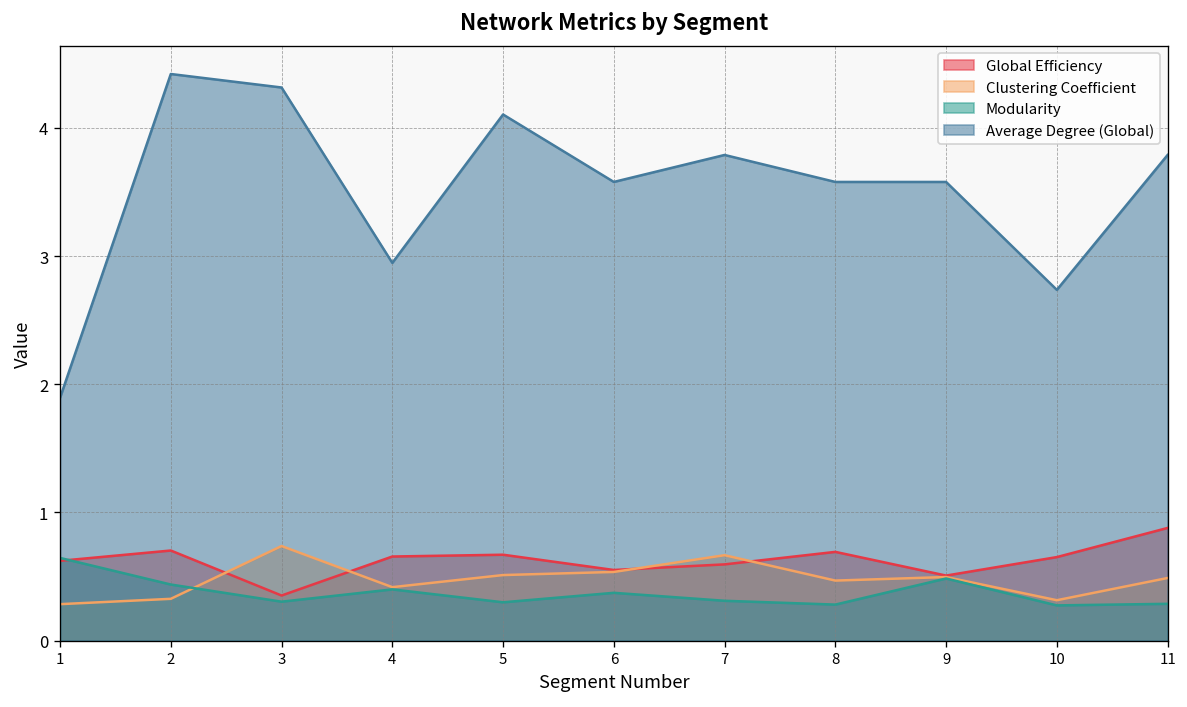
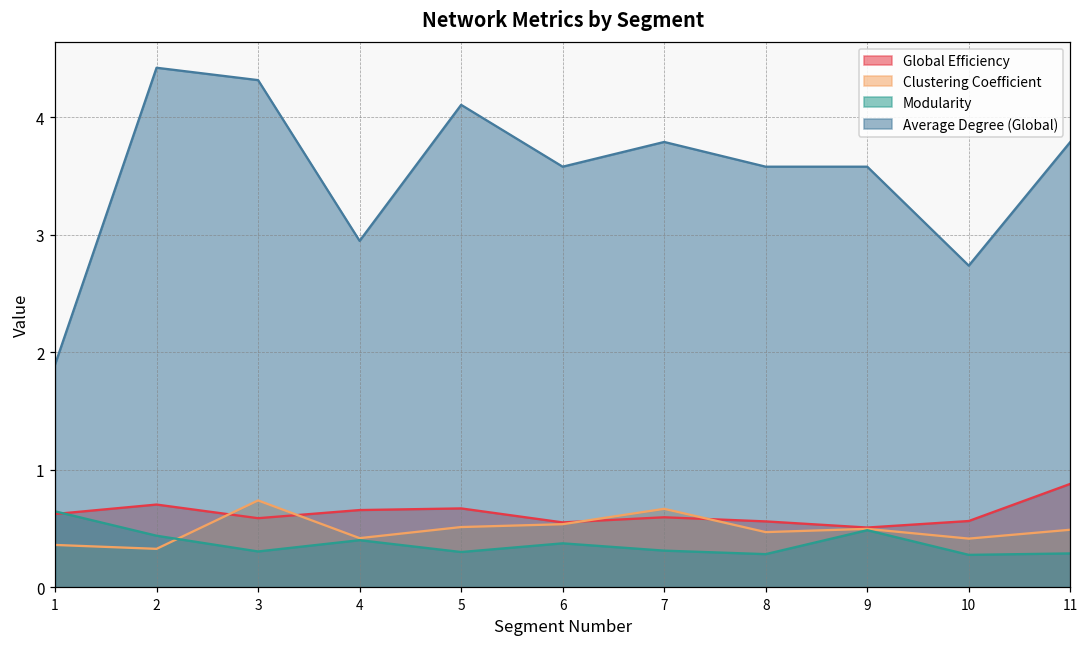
Clustering Coefficient, 1: 0.28 -> 0.36
Global Efficiency, 3: 0.35 -> 0.59
Global Efficiency, 8: 0.69 -> 0.56
Global Efficiency, 10: 0.65 -> 0.56
Clustering Coefficient, 10: 0.32 -> 0.41
